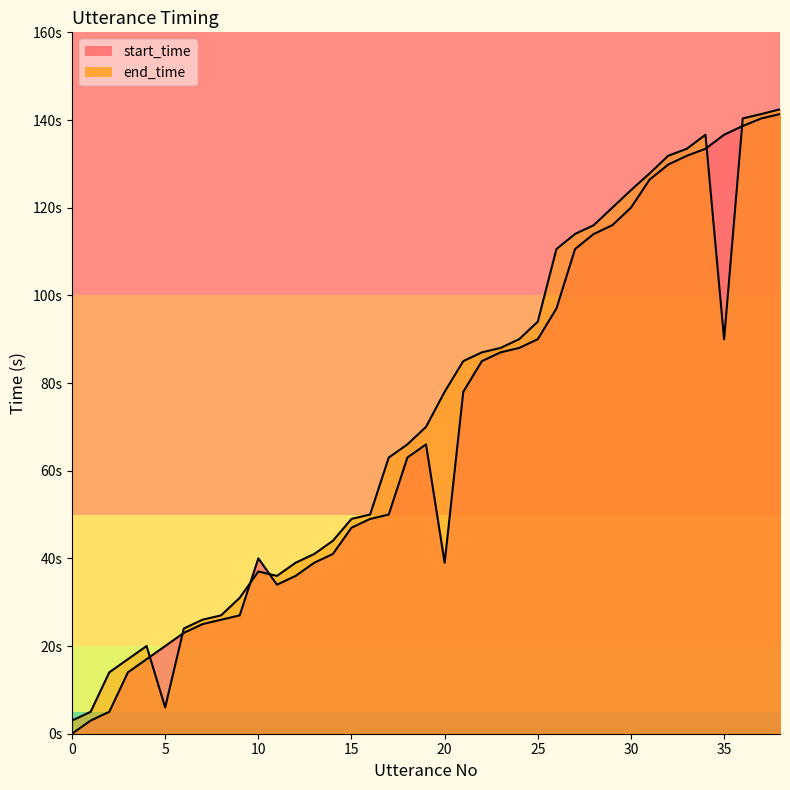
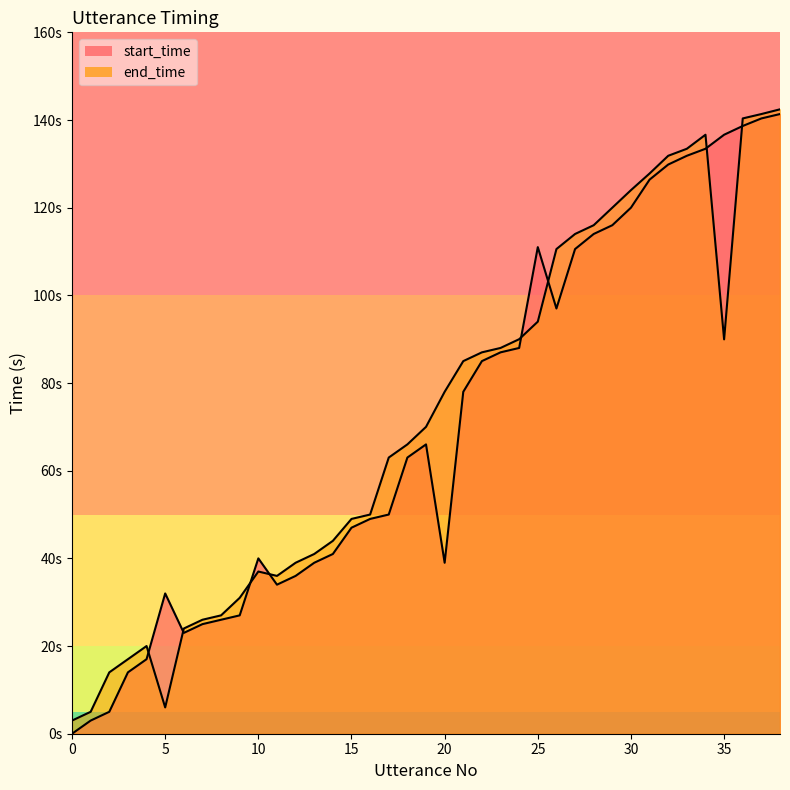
start_time, 5: 20s -> 32s
start_time, 25: 90s -> 111s
